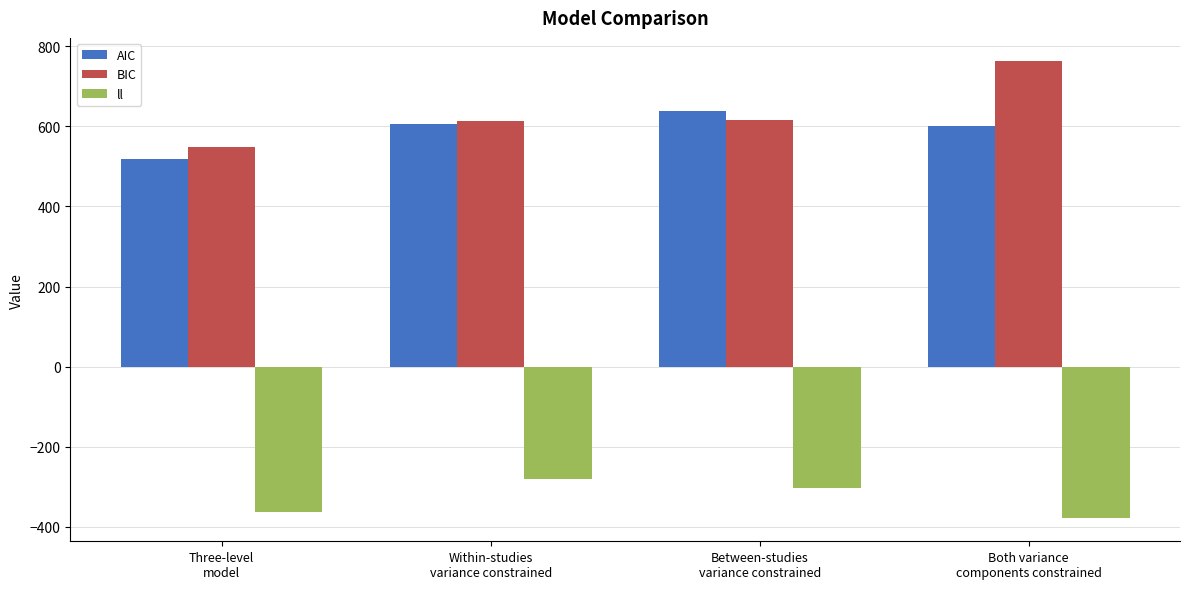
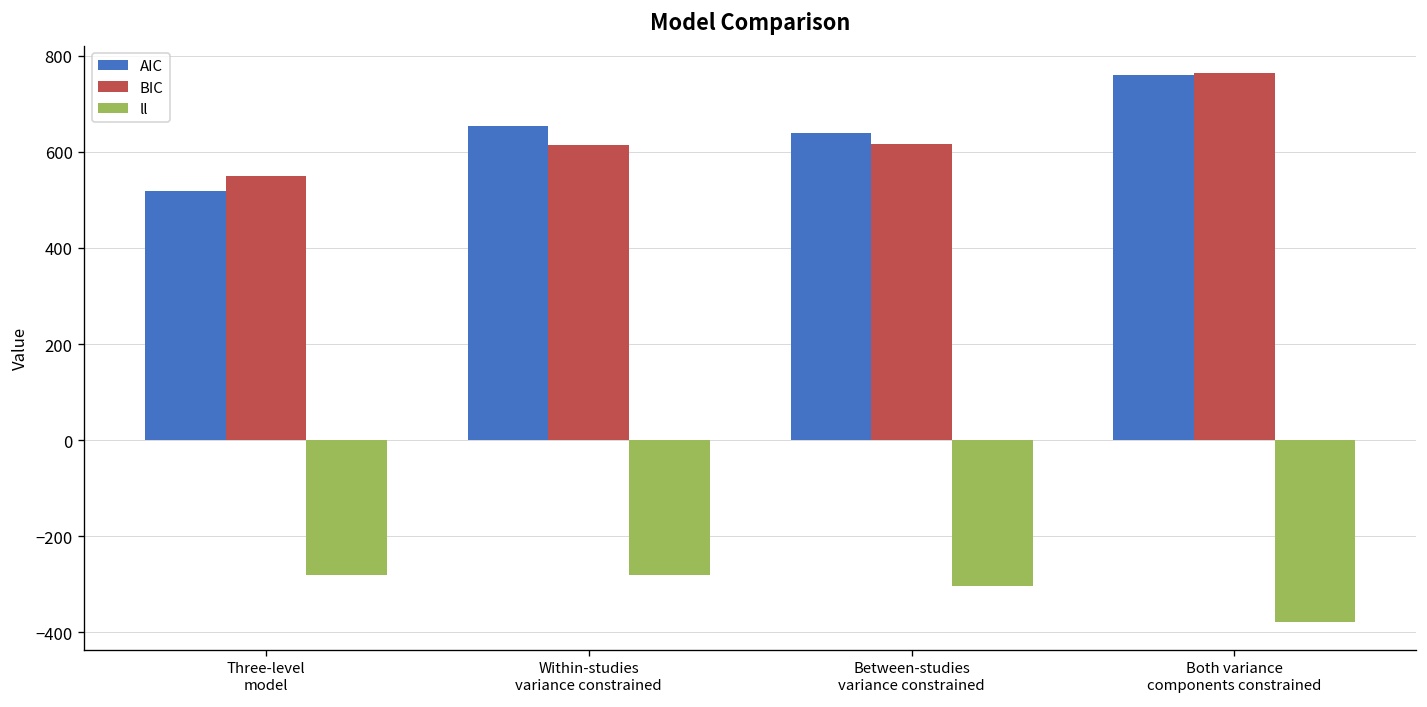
ll, Three-level model: -360 -> -280
AIC, Within-studies variance constrained: 610 -> 650
AIC, Both variance components constrained: 600 -> 760
